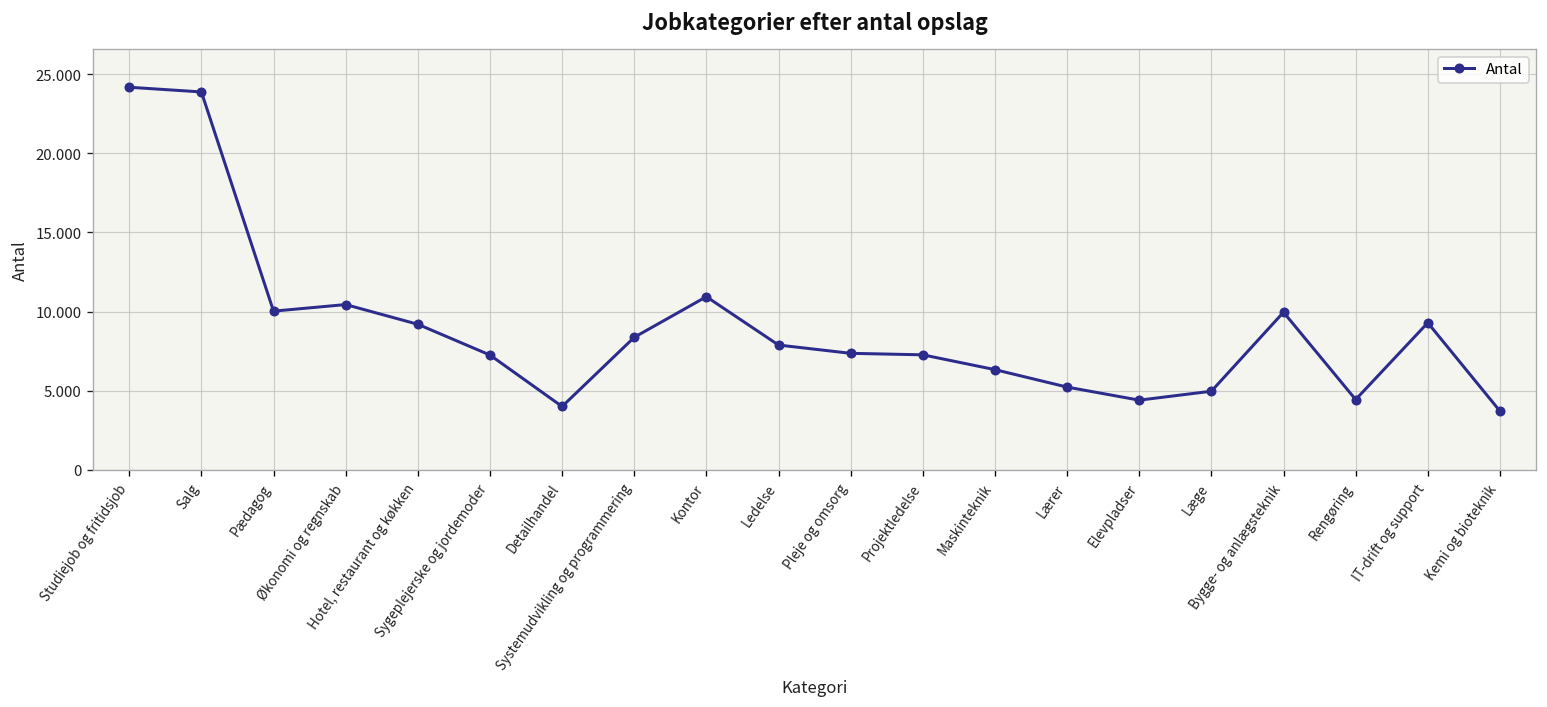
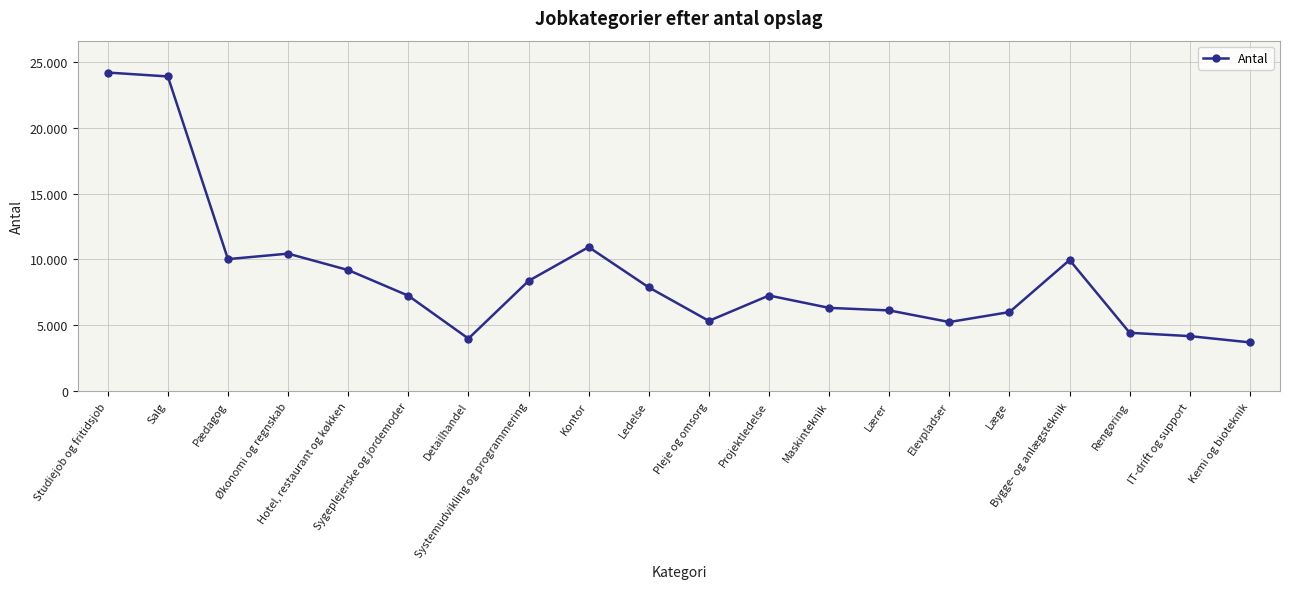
Pleje og omsorg: 7.4 -> 5.3
Lærer: 5.2 -> 6.1
Elevpladser: 4.4 -> 5.3
Læge: 5.0 -> 6.0
IT-drift og support: 9.3 -> 4.2
